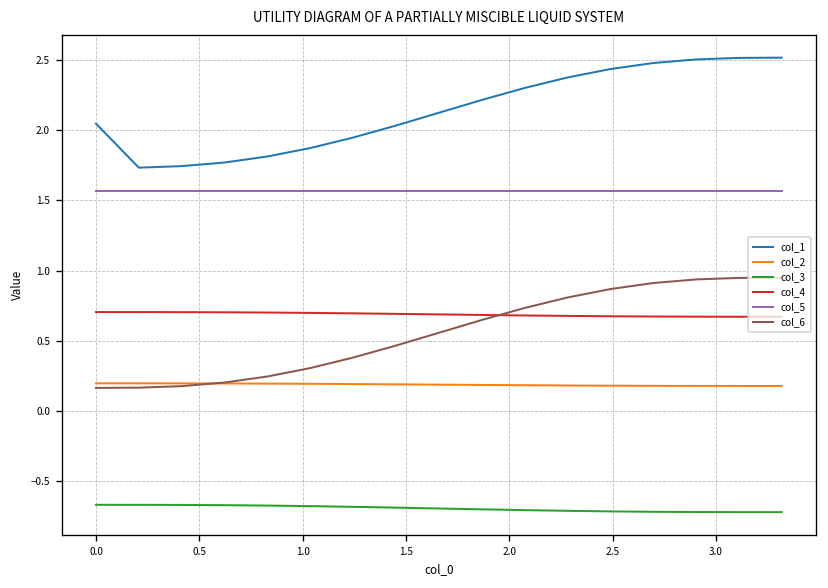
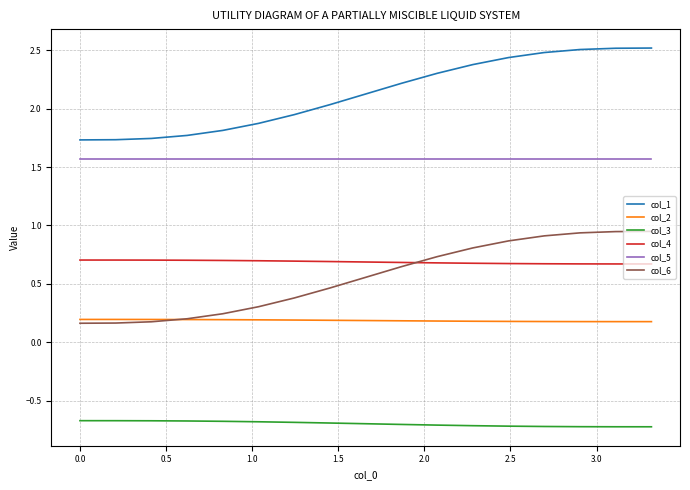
col_1, 0.0: 2.05 -> 1.73
